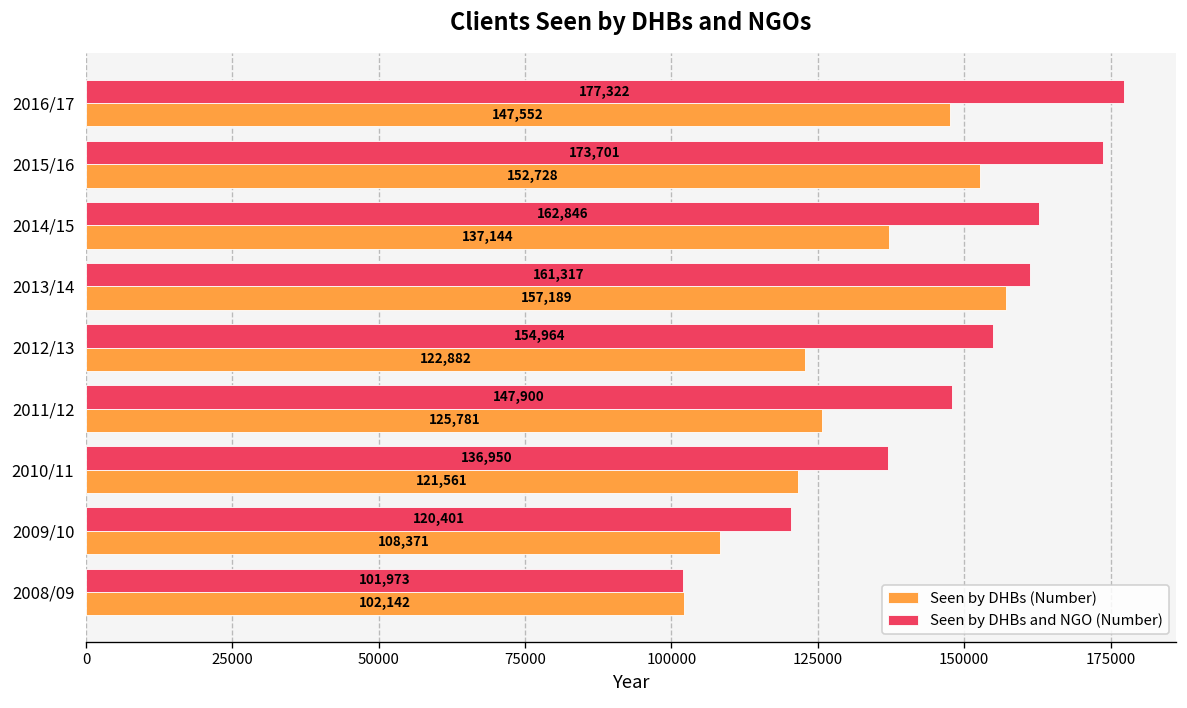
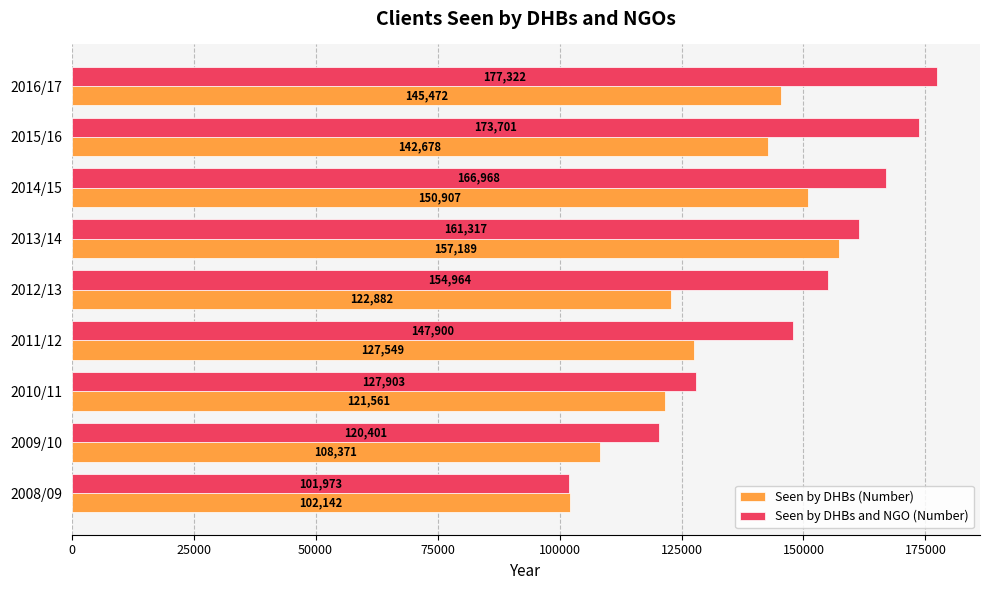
Seen by DHBs (Number), 2016/17: 147,552 -> 145,472
Seen by DHBs (Number), 2015/16: 152,728 -> 142,678
Seen by DHBs and NGO (Number), 2014/15: 162,846 -> 166,968
Seen by DHBs (Number), 2014/15: 137,144 -> 150,907
Seen by DHBs (Number), 2011/12: 125,781 -> 127,549
Seen by DHBs and NGO (Number), 2010/11: 136,950 -> 127,903
